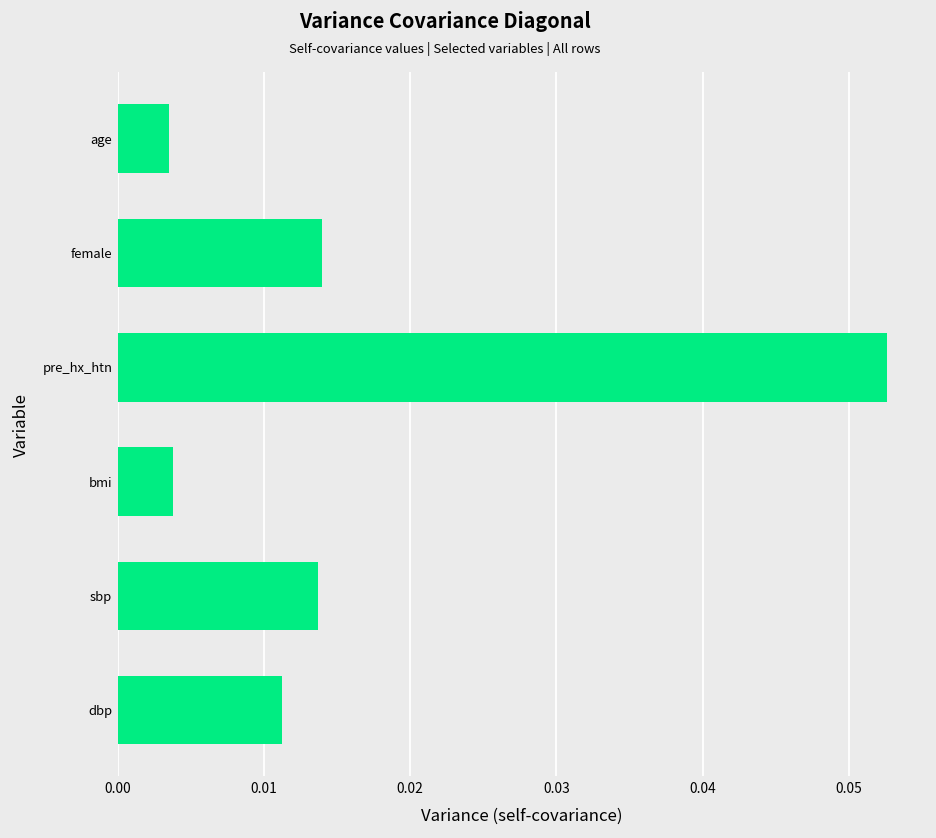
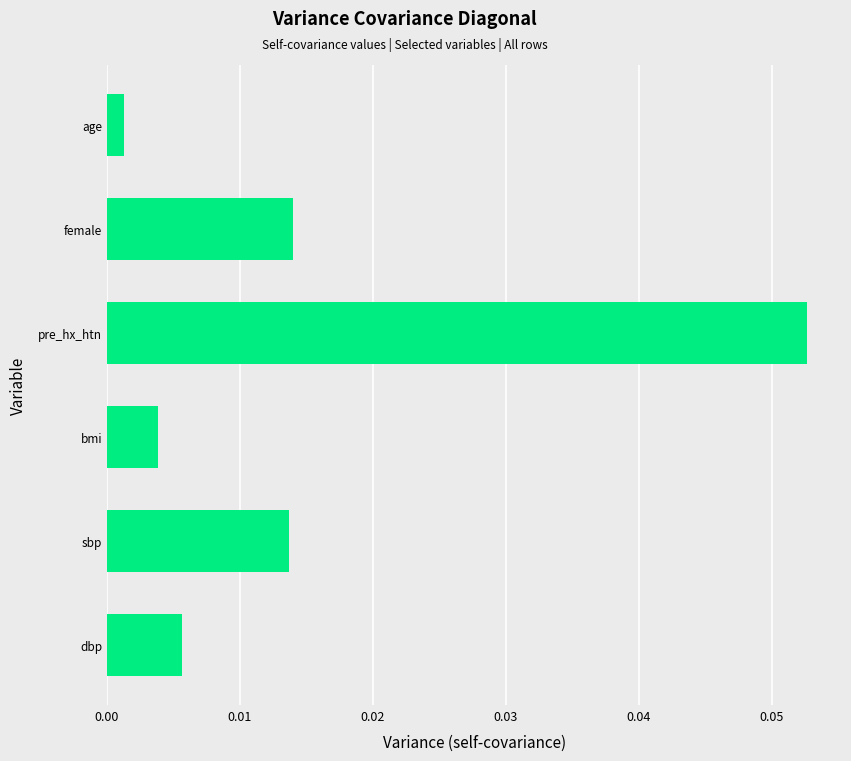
age: 0.0035 -> 0.0013
dbp: 0.0112 -> 0.0056
